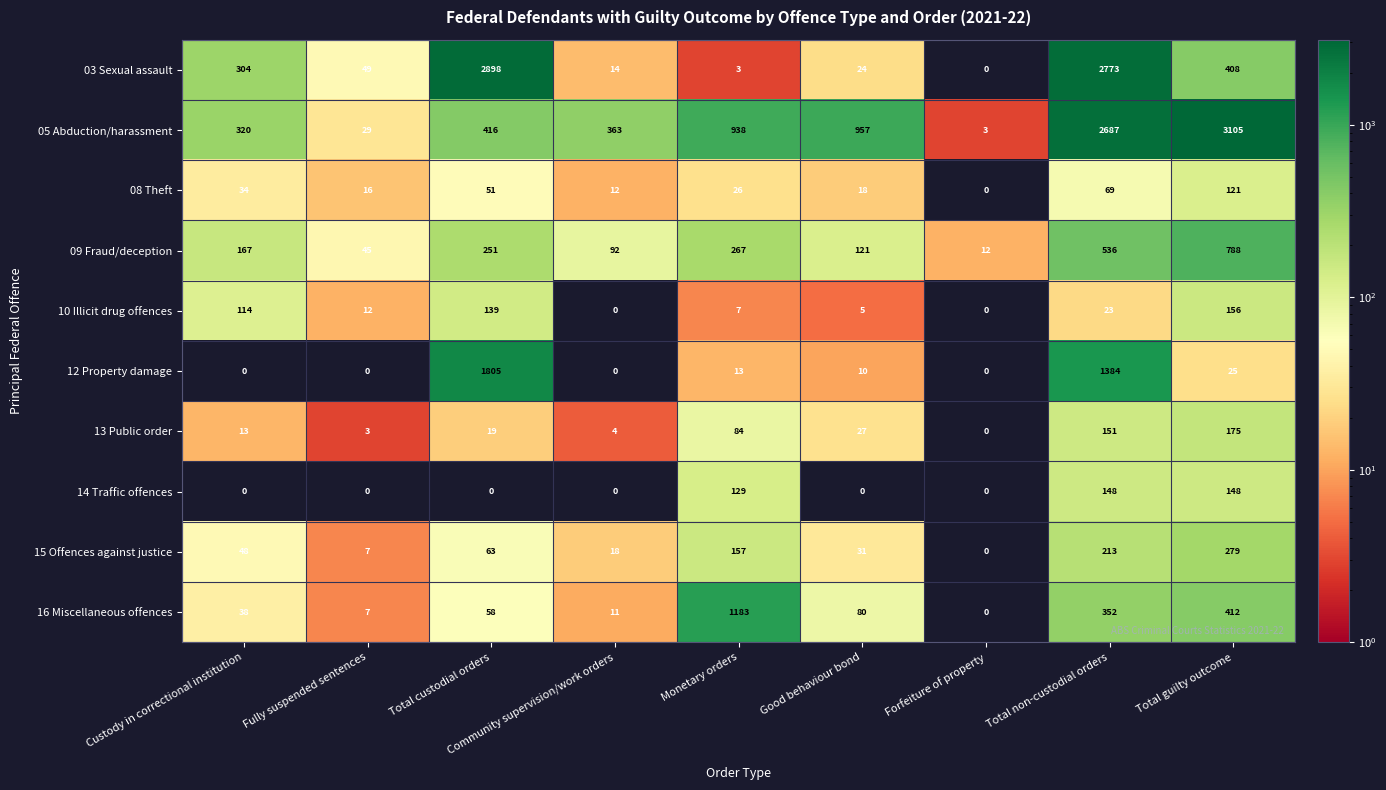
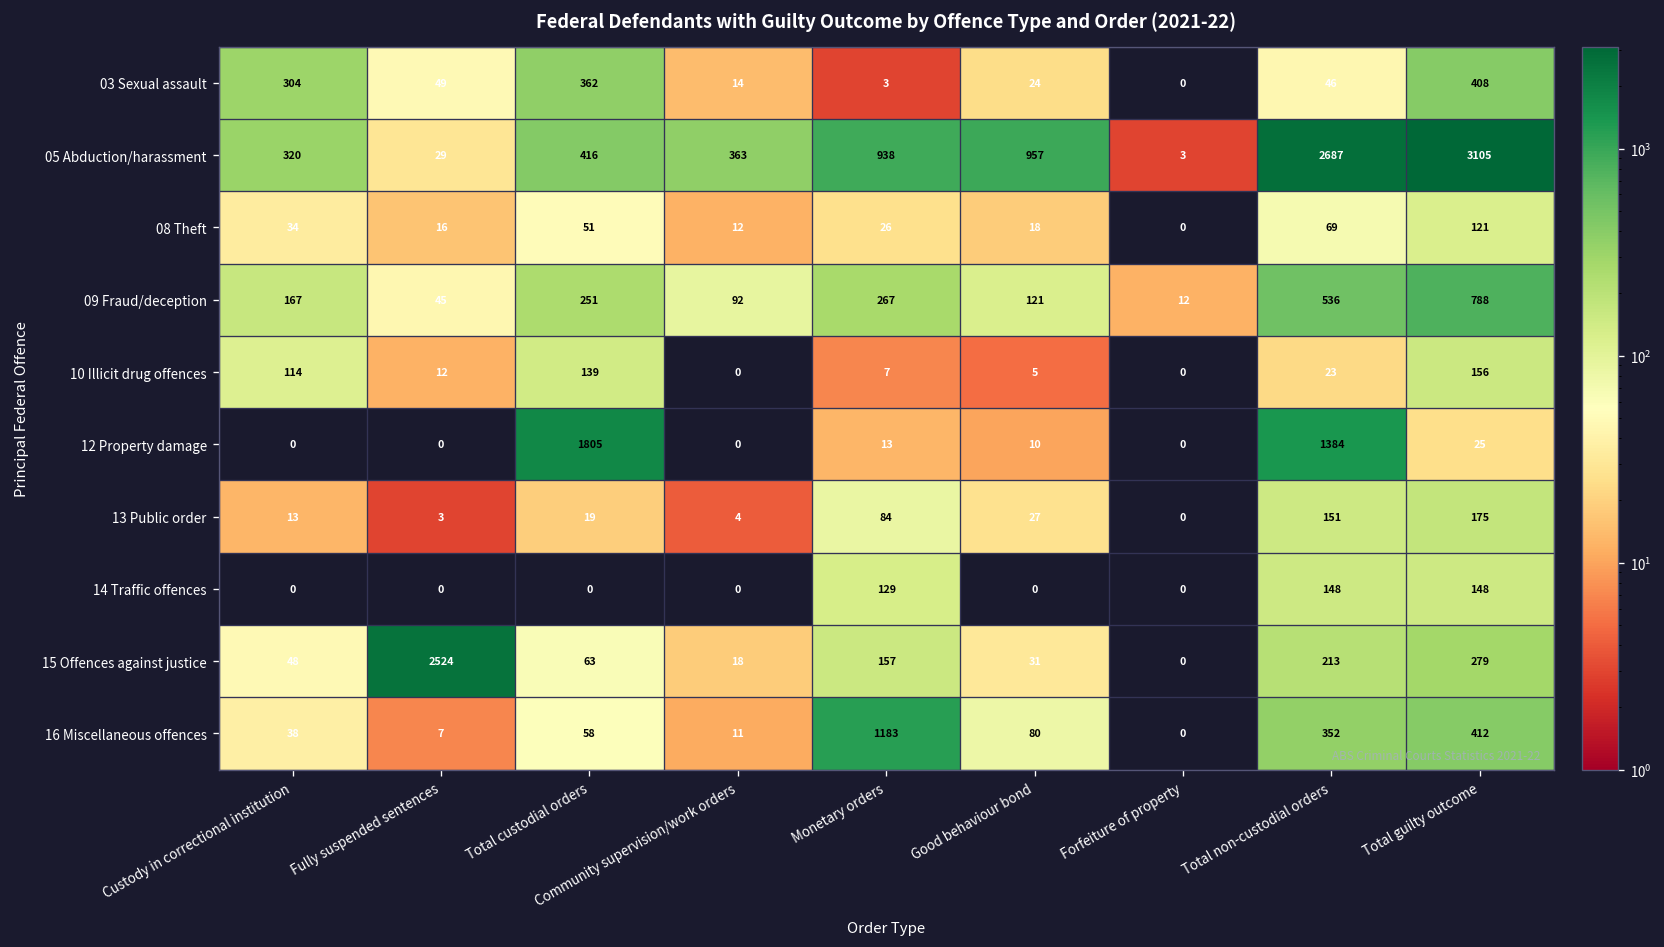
03 Sexual assault, Total custodial orders: 2898 -> 362
03 Sexual assault, Total non-custodial orders: 2773 -> 46
15 Offences against justice, Fully suspended sentences: 7 -> 2524
